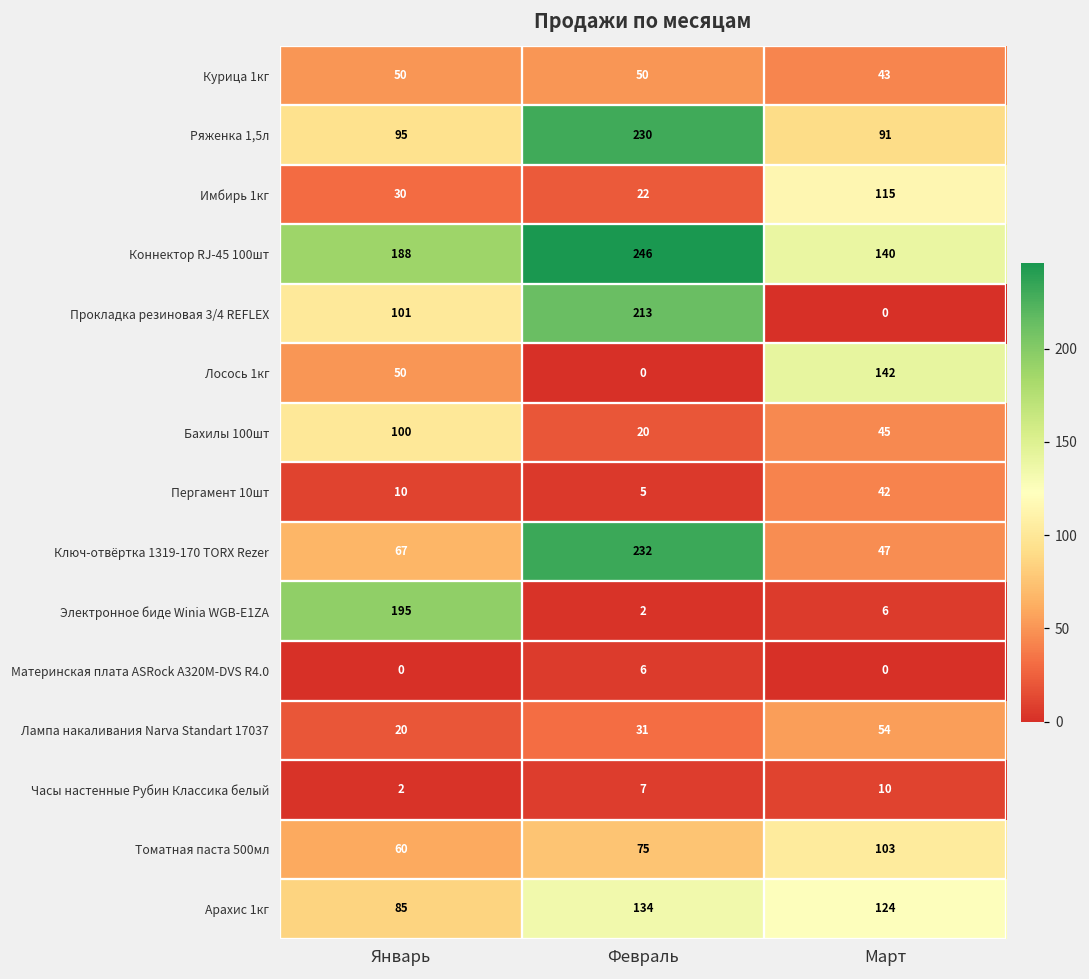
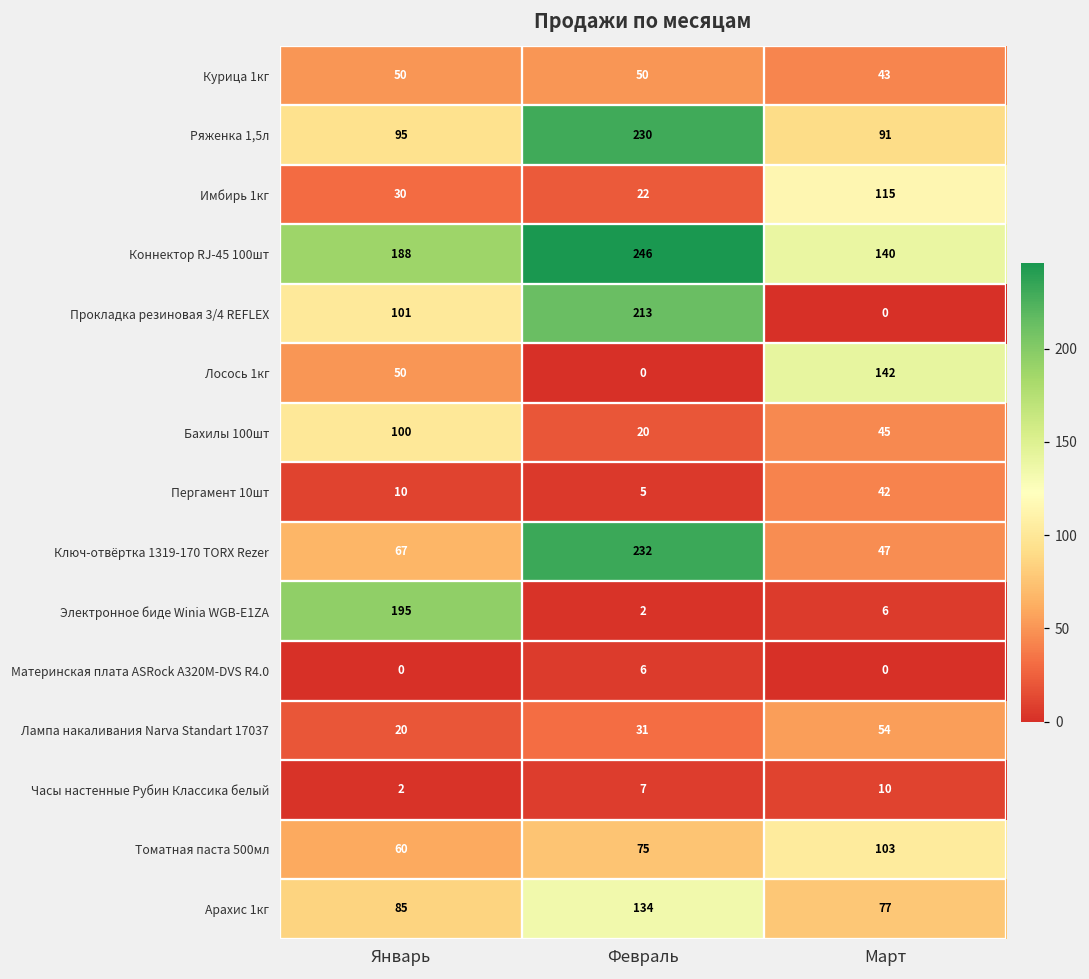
Арахис 1кг, Март: 124 -> 77
